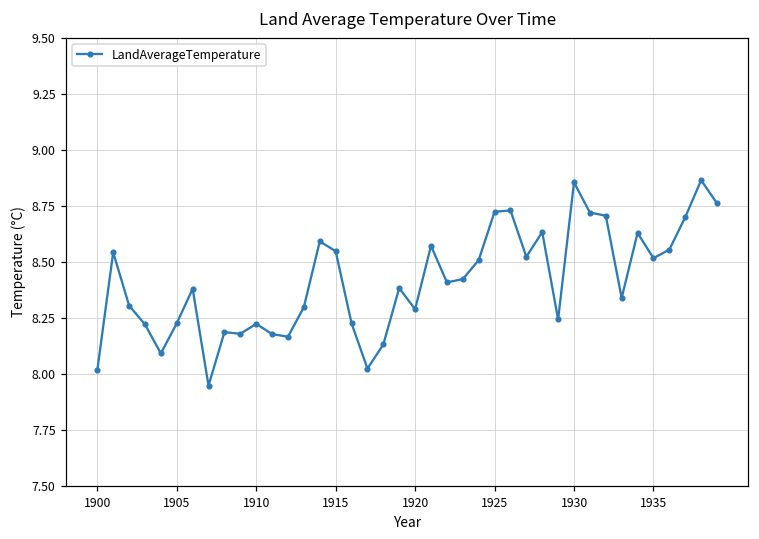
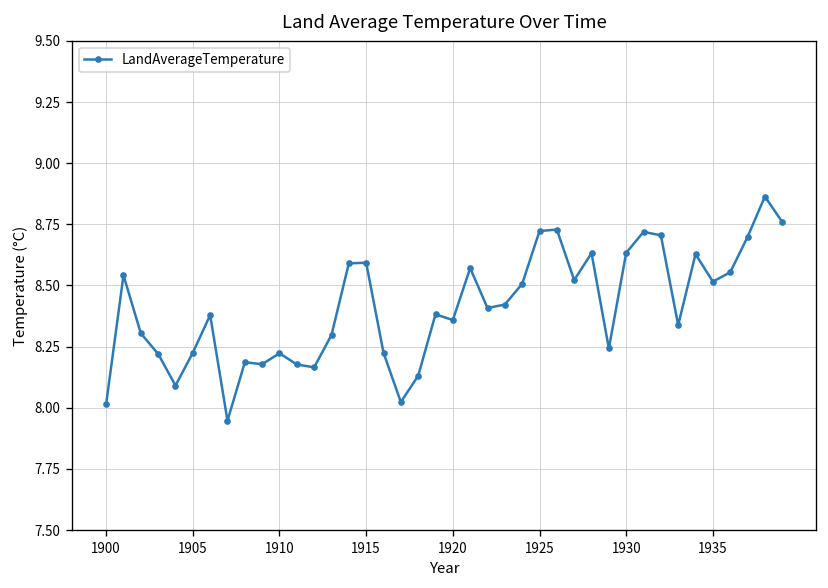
1915: 8.55 -> 8.59
1920: 8.29 -> 8.36
1930: 8.85 -> 8.63
